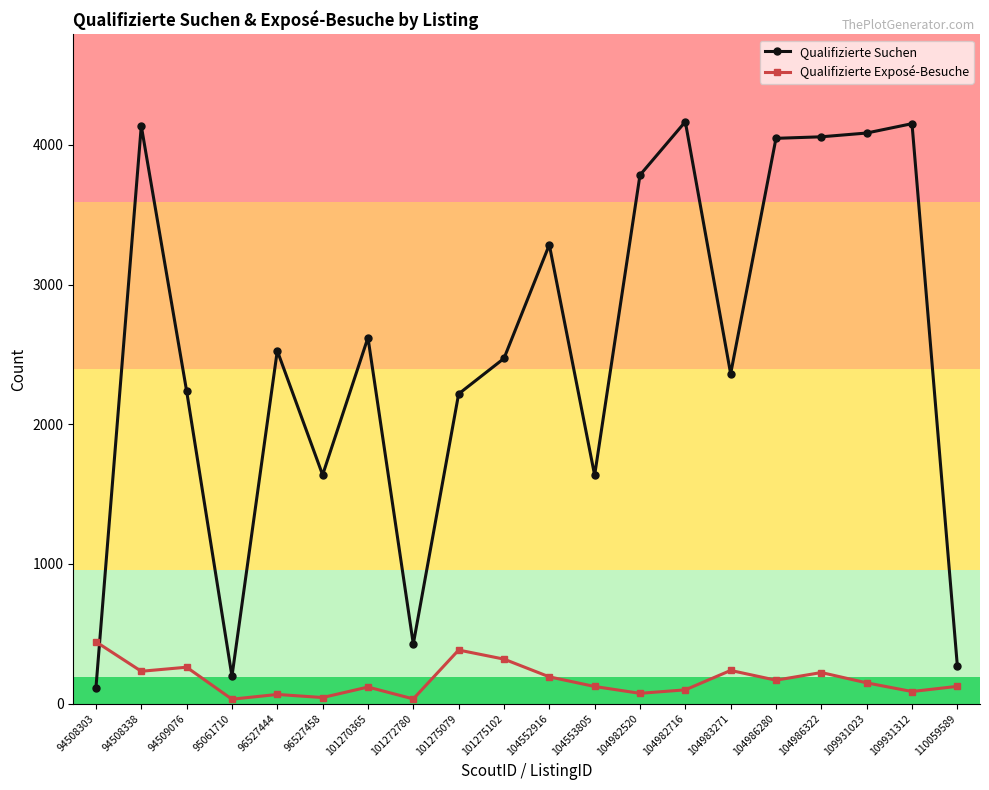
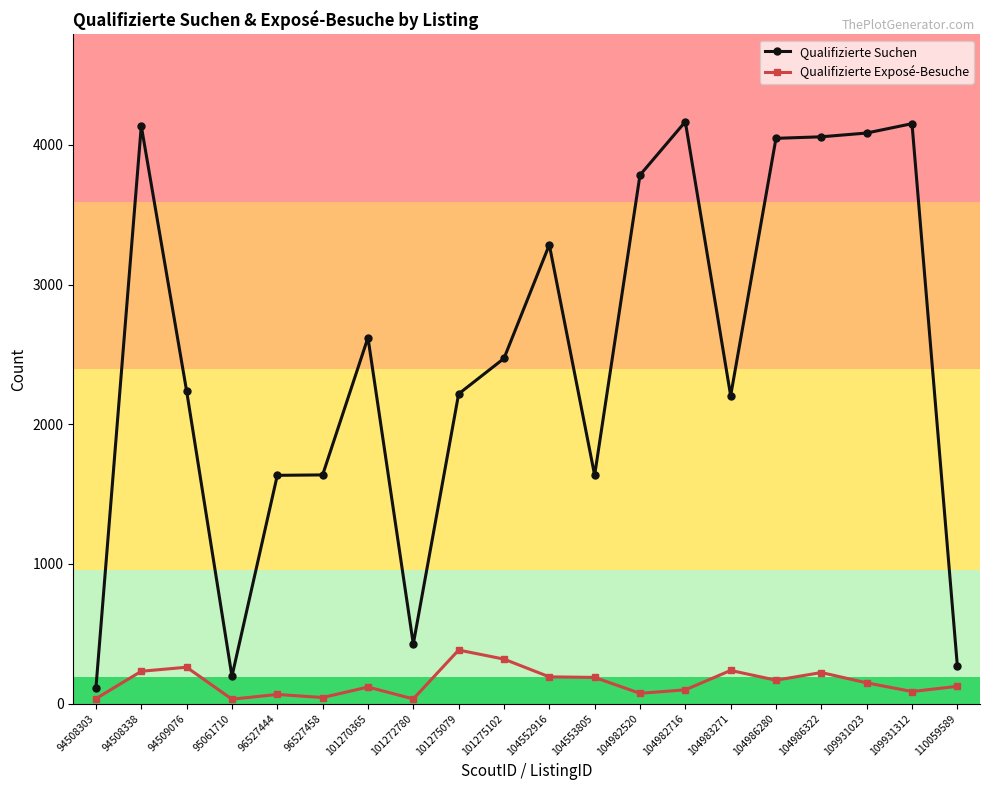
Qualifizierte Exposé-Besuche, 94508303: 440 -> 40
Qualifizierte Suchen, 96527444: 2530 -> 1630
Qualifizierte Exposé-Besuche, 104553805: 120 -> 190
Qualifizierte Suchen, 104983271: 2360 -> 2200
